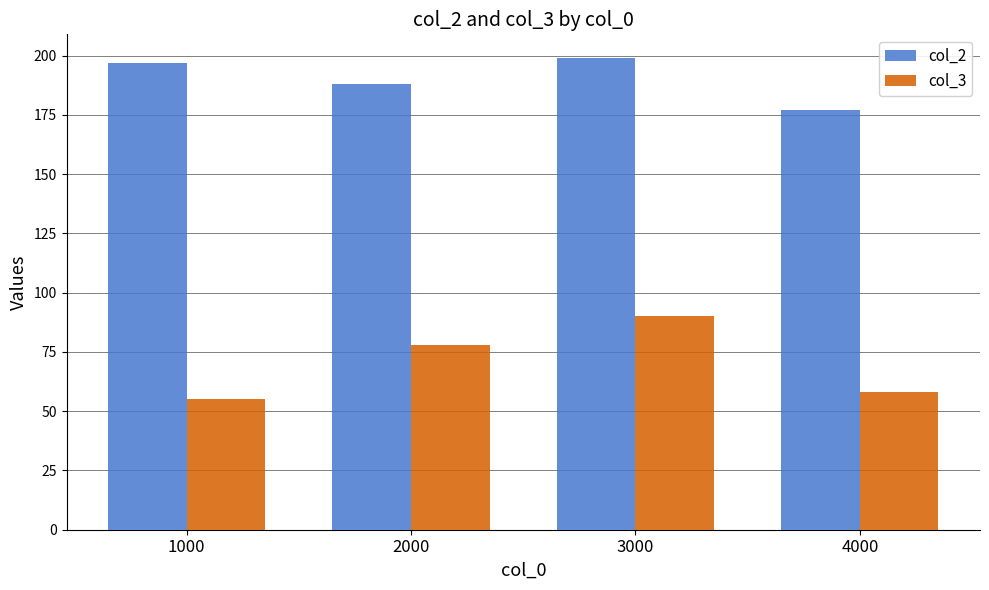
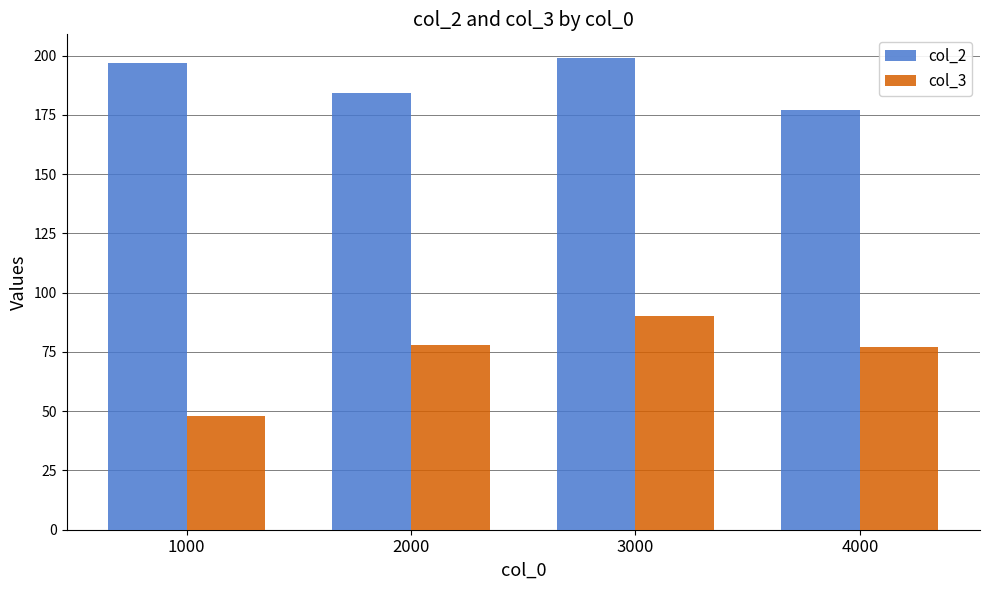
col_3, 1000: 55 -> 48
col_2, 2000: 188 -> 184
col_3, 4000: 58 -> 77
